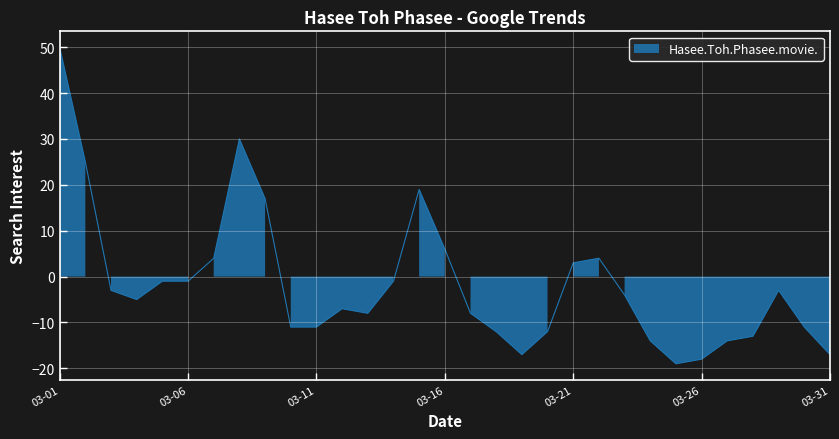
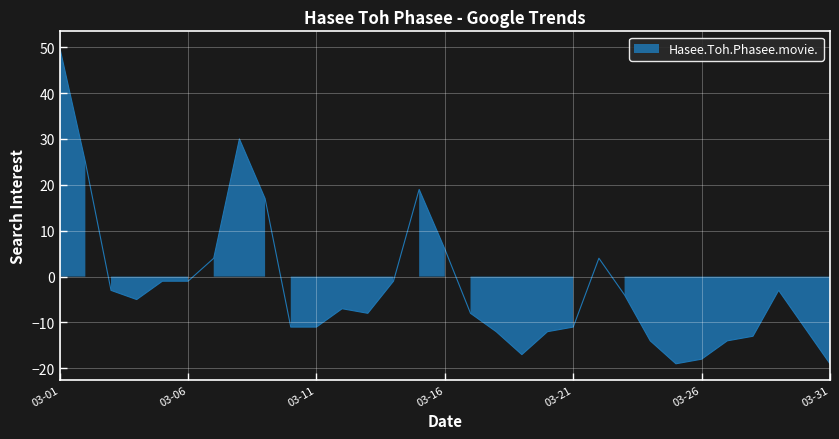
03-21: 3 -> -11
03-31: -17 -> -19
